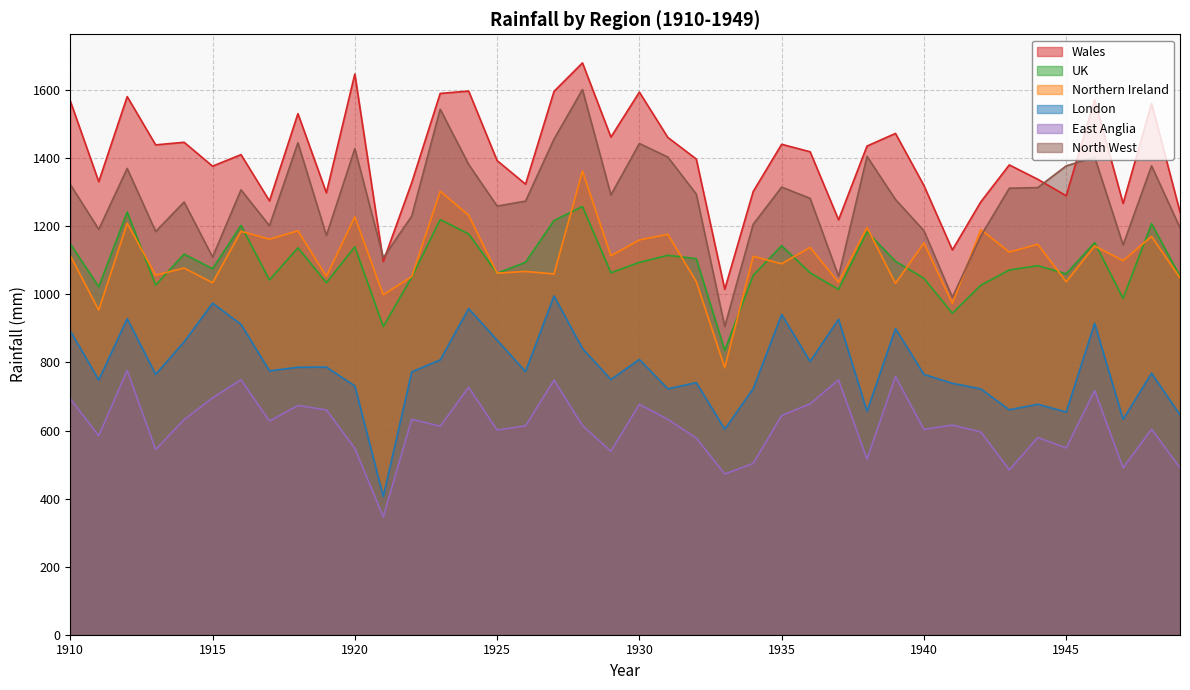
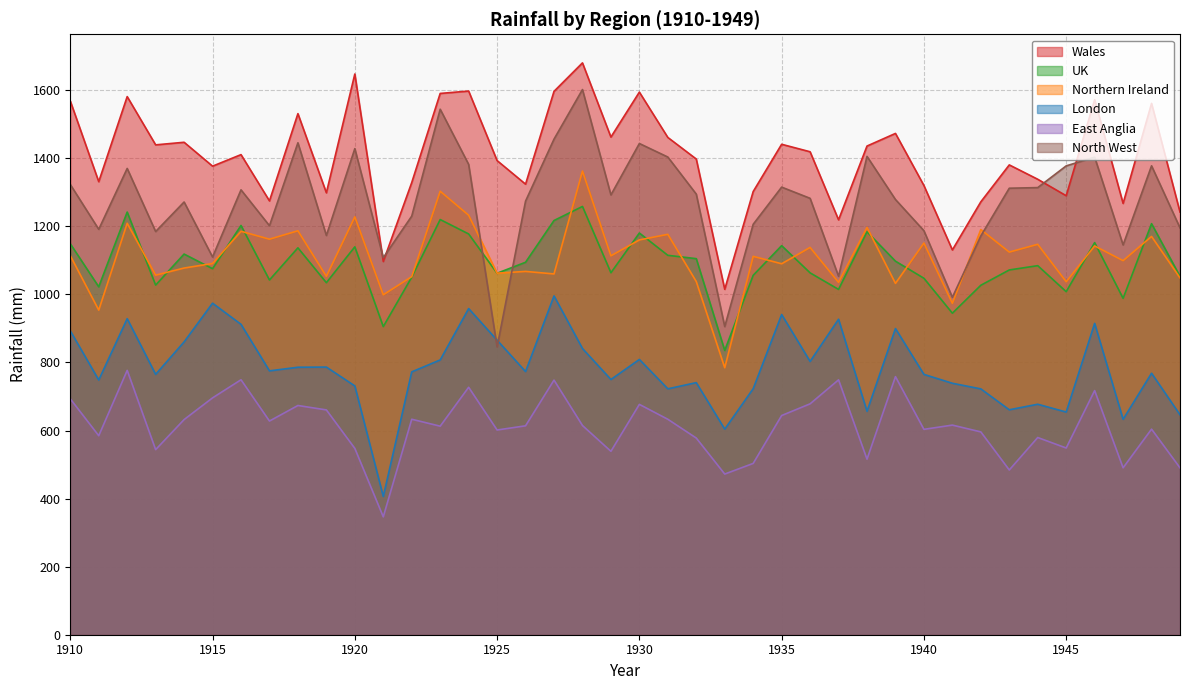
Northern Ireland, 1915: 1030 -> 1090
North West, 1925: 1260 -> 850
UK, 1930: 1090 -> 1180
UK, 1945: 1060 -> 1010
